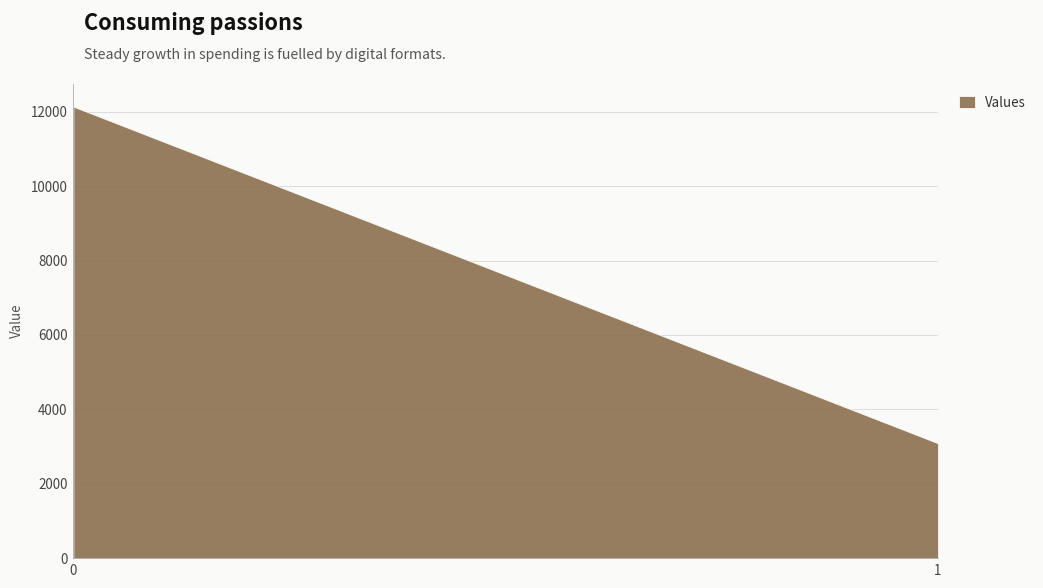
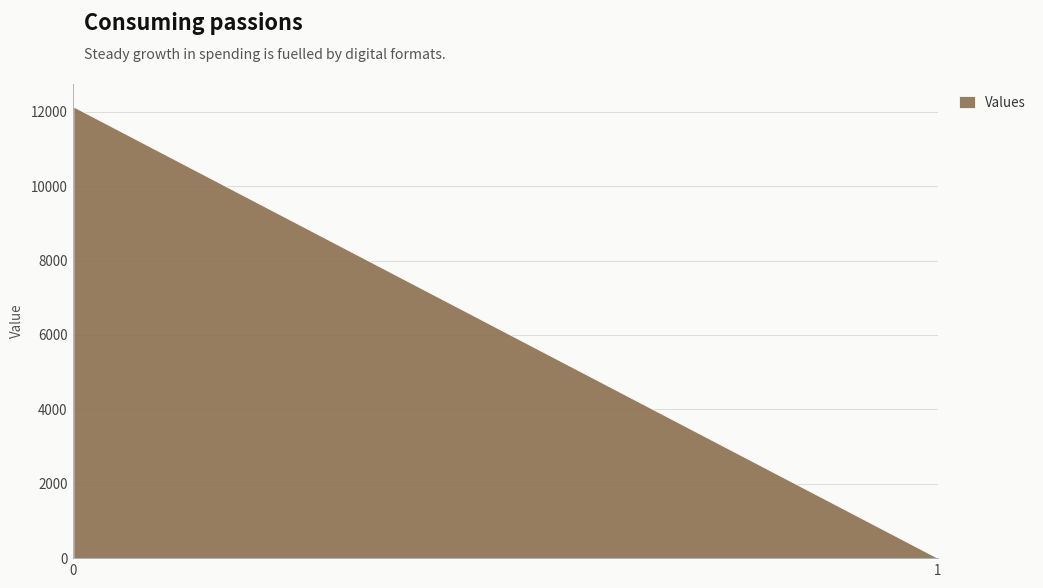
1: 3100 -> 0
